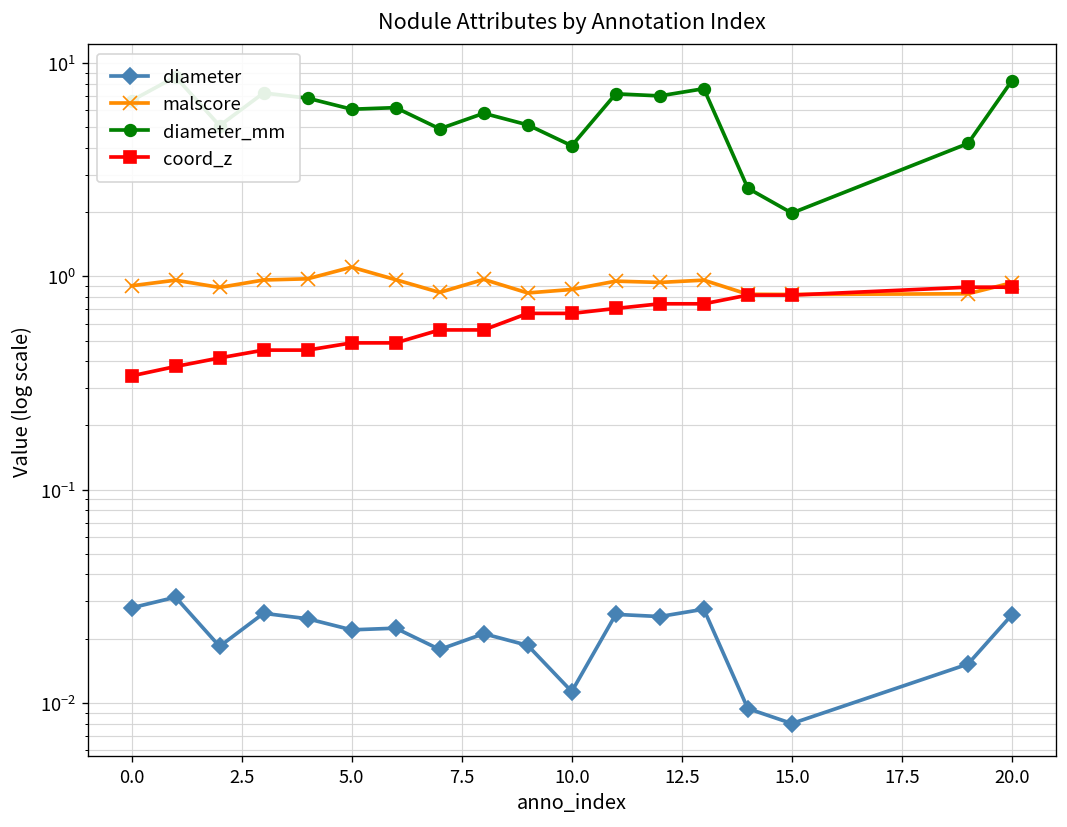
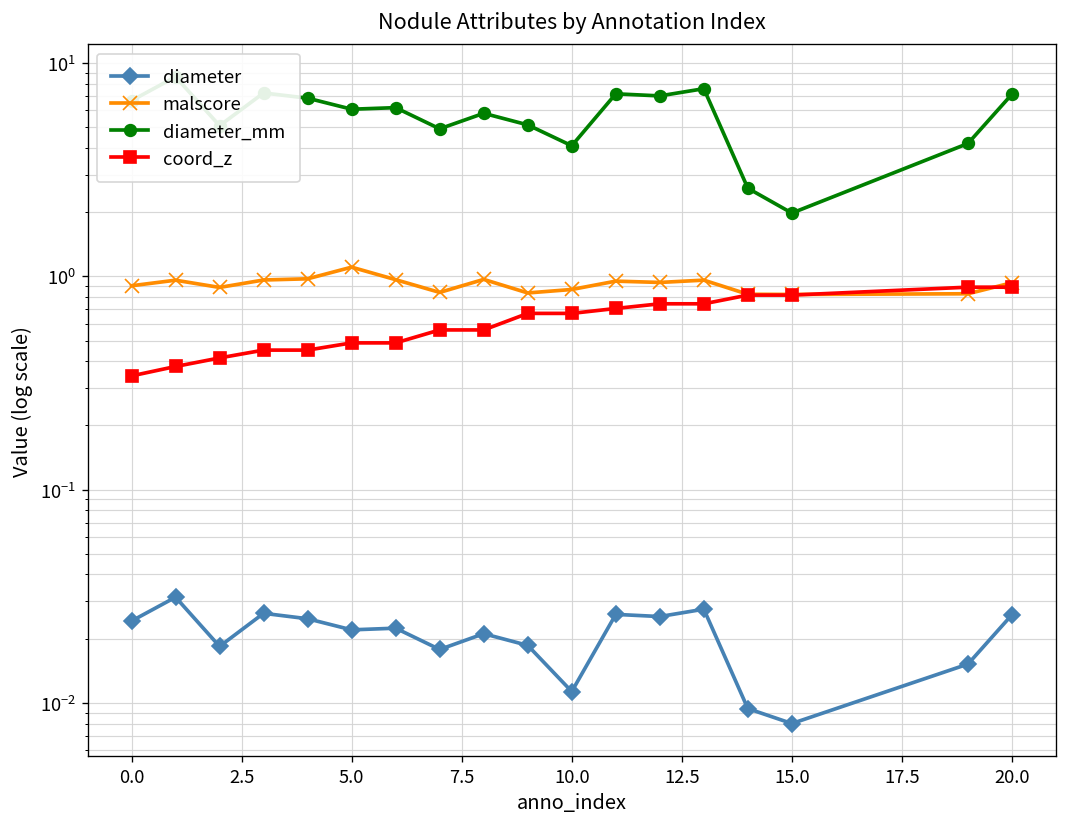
diameter, 0.0: 0.028 -> 0.024
diameter_mm, 20.0: 8 -> 7.2
